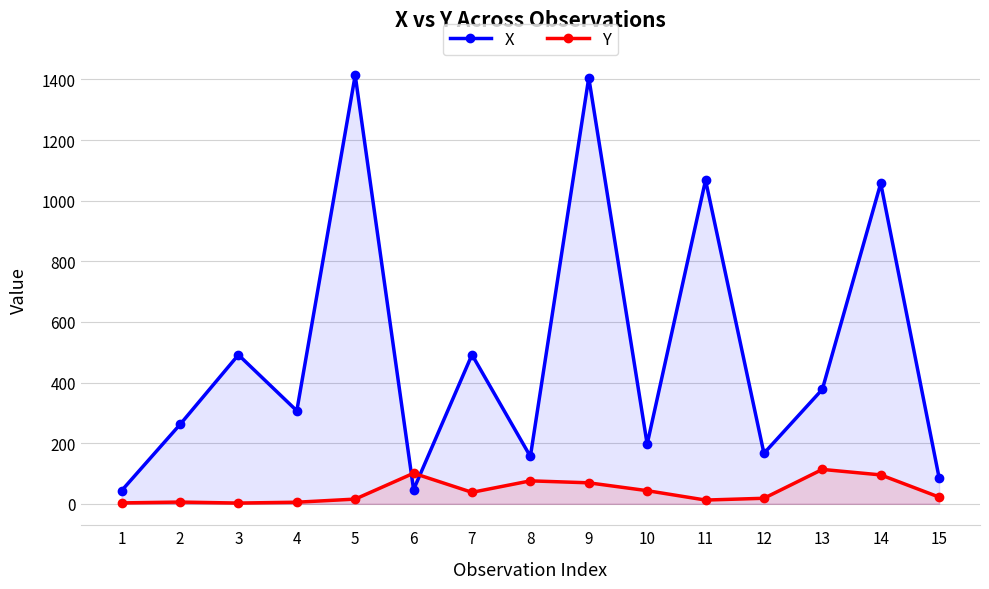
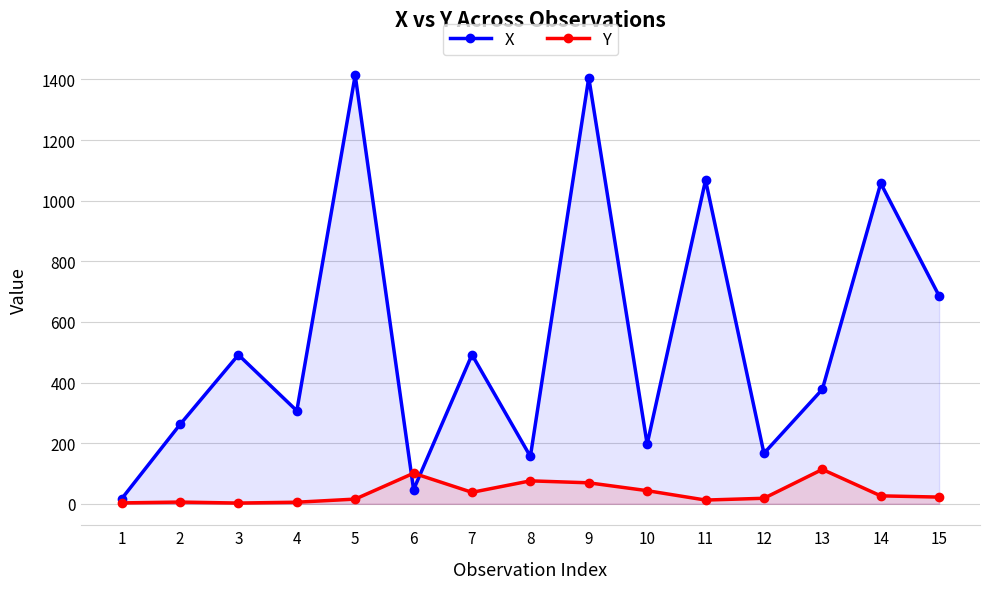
X, 1: 40 -> 20
Y, 14: 100 -> 30
X, 15: 90 -> 690
